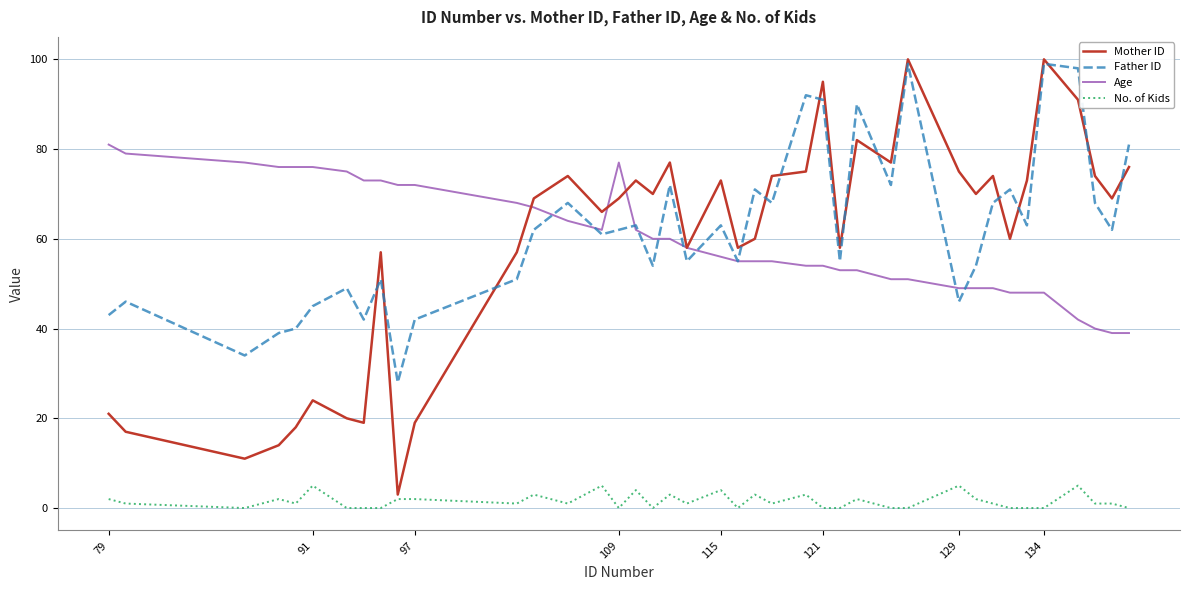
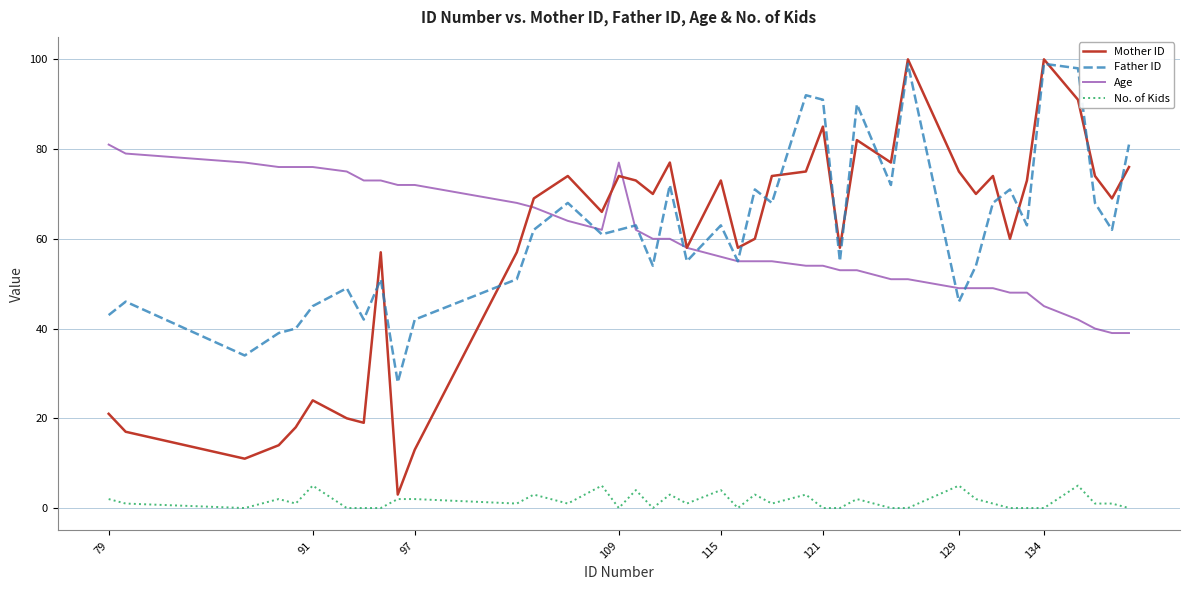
Mother ID, 97: 19 -> 13
Mother ID, 109: 69 -> 74
Mother ID, 121: 95 -> 85
Age, 134: 48 -> 45
